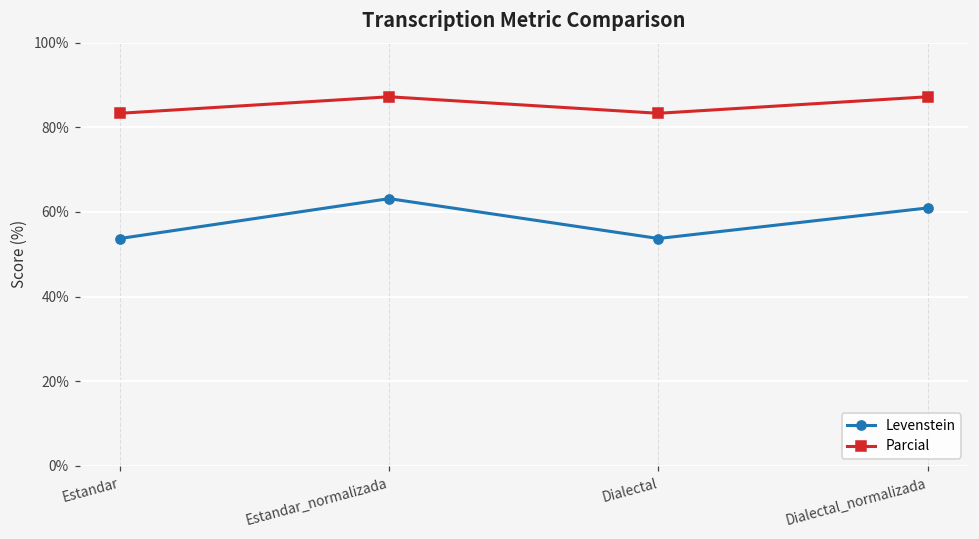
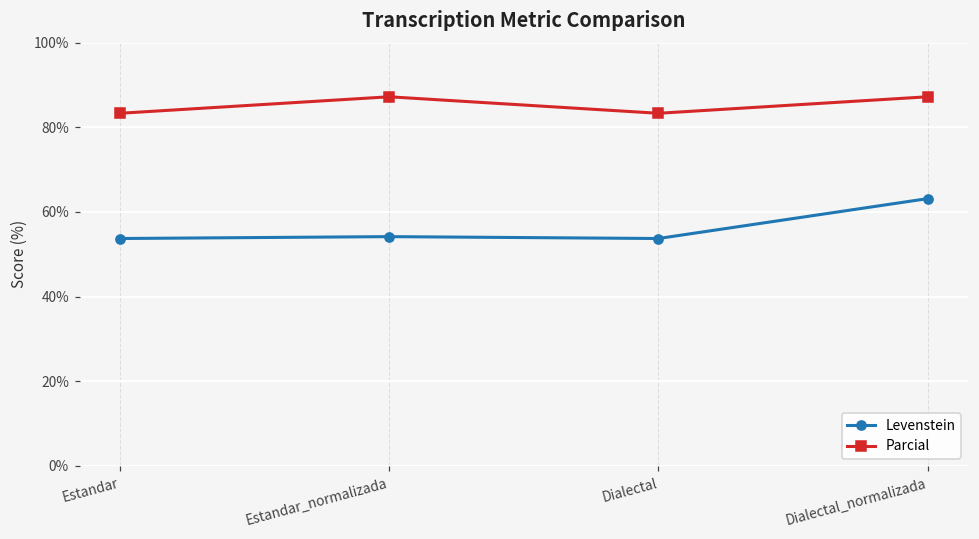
Levenstein, Estandar_normalizada: 63% -> 54%
Levenstein, Dialectal_normalizada: 61% -> 63%
